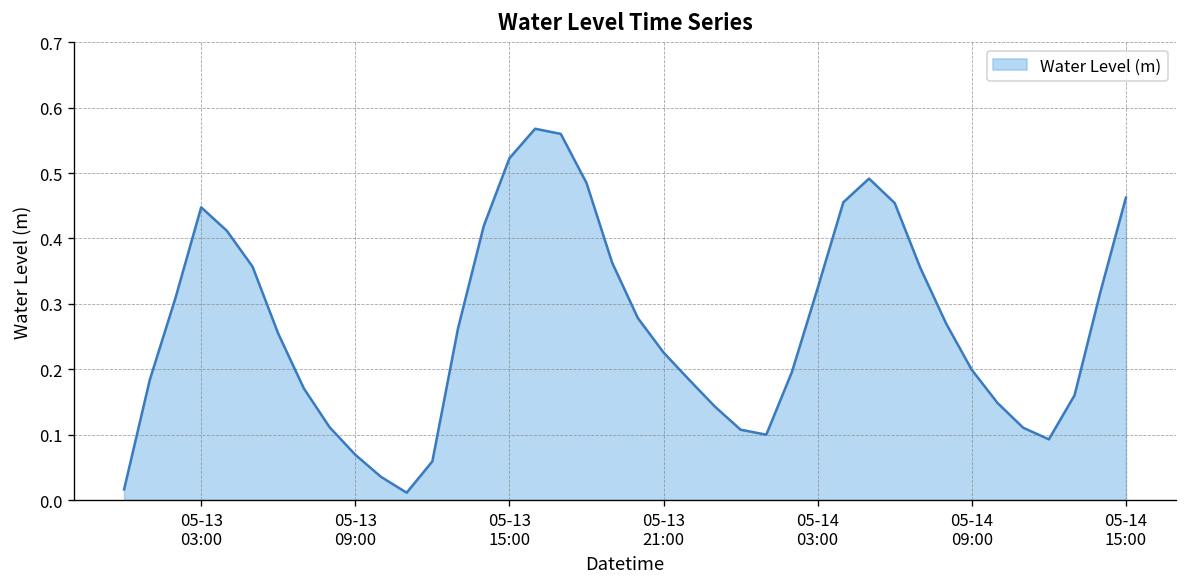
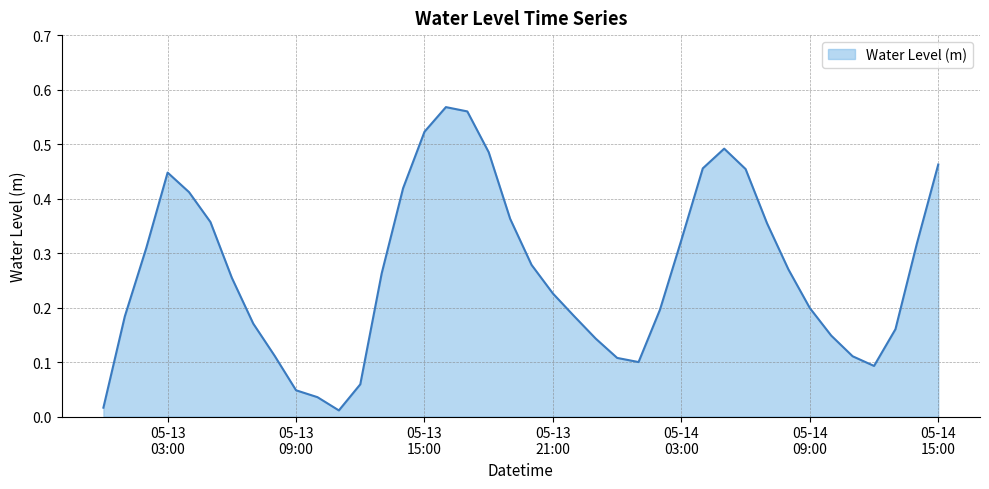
05-13 09:00: 0.07 -> 0.05
